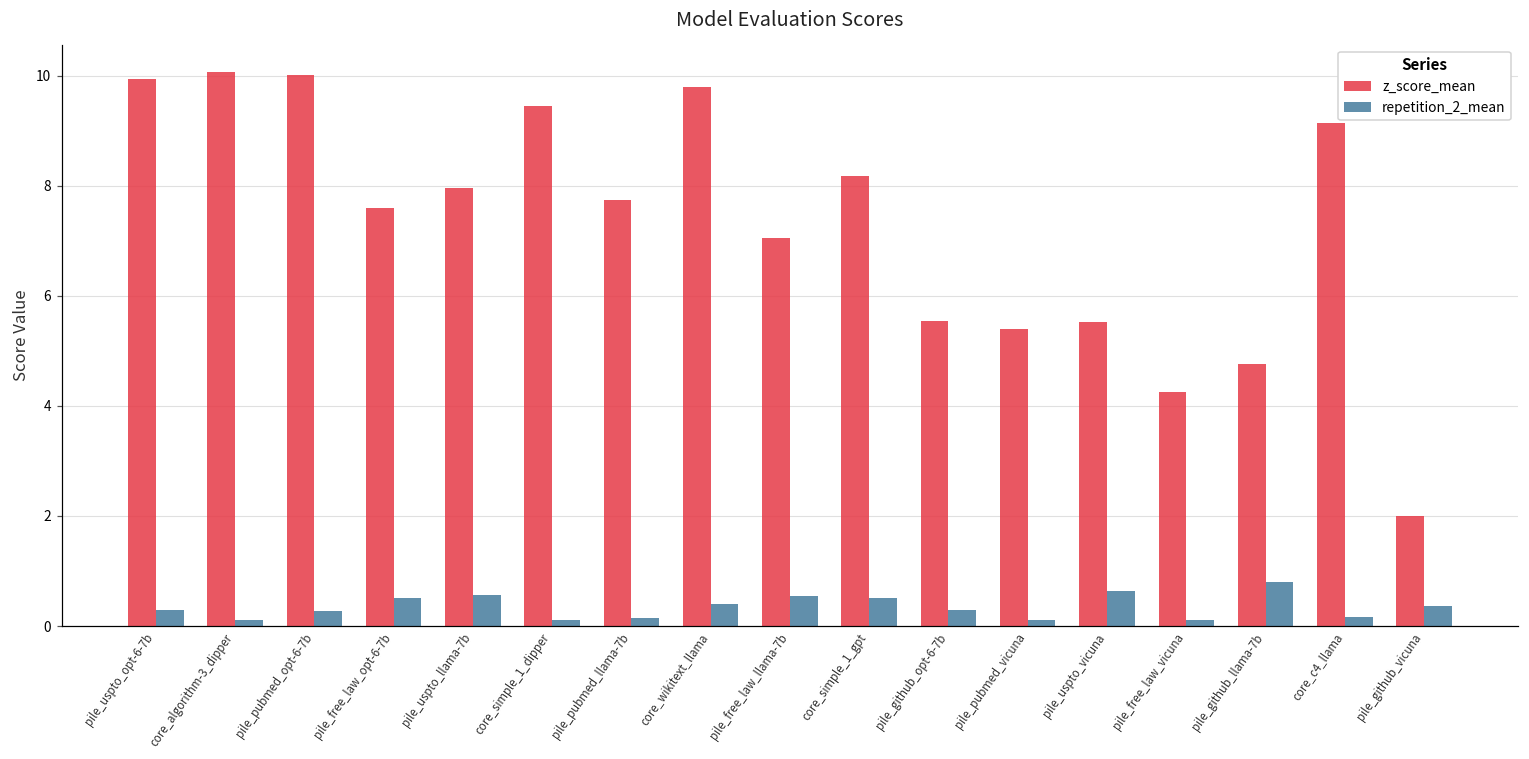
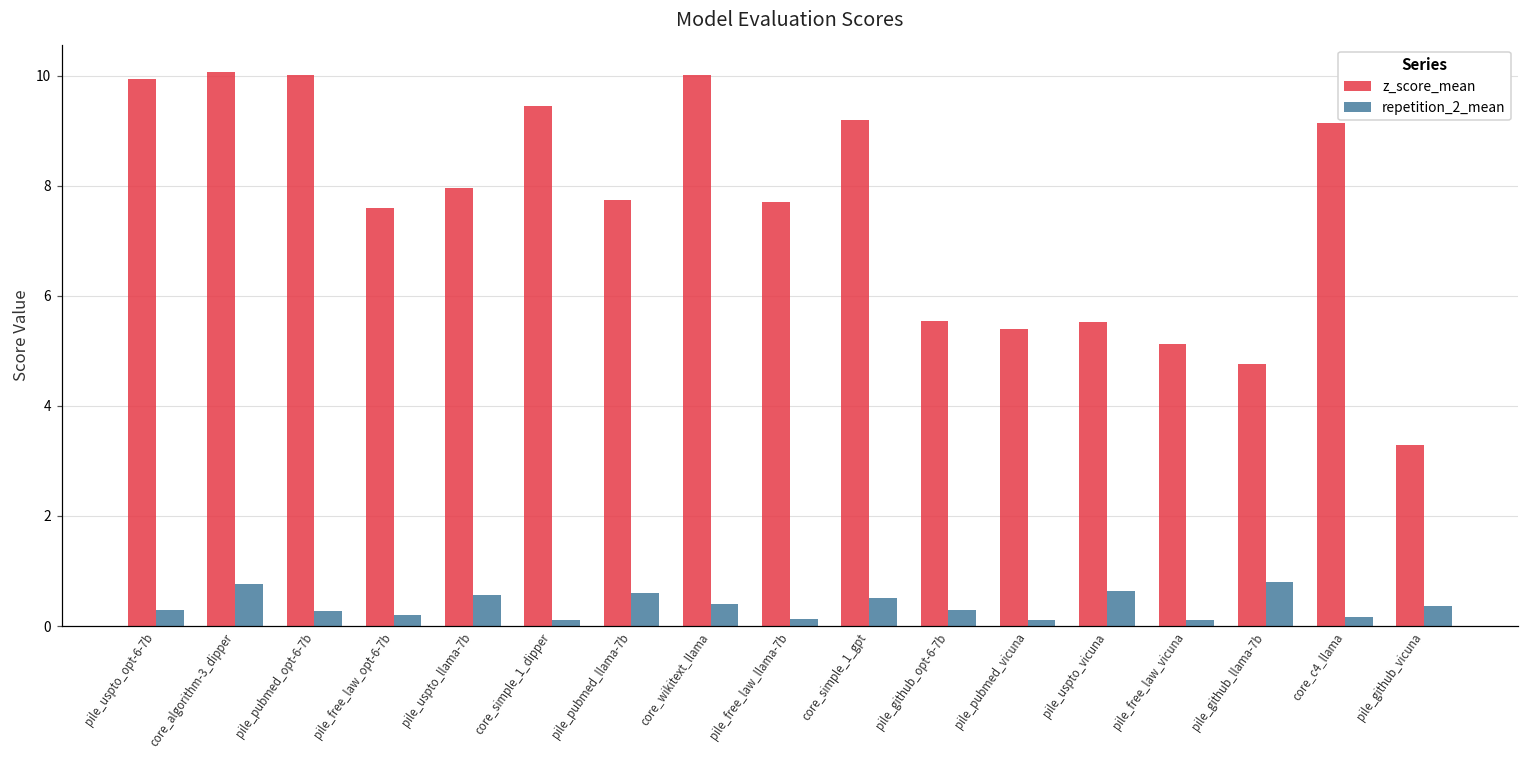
repetition_2_mean, core_algorithm-3_dipper: 0.1 -> 0.8
repetition_2_mean, pile_free_law_opt-6-7b: 0.5 -> 0.2
repetition_2_mean, pile_pubmed_llama-7b: 0.1 -> 0.6
z_score_mean, core_wikitext_llama: 9.8 -> 10.0
z_score_mean, pile_free_law_llama-7b: 7.1 -> 7.7
repetition_2_mean, pile_free_law_llama-7b: 0.5 -> 0.1
z_score_mean, core_simple_1_gpt: 8.2 -> 9.2
z_score_mean, pile_free_law_vicuna: 4.3 -> 5.1
z_score_mean, pile_github_vicuna: 2.0 -> 3.3
